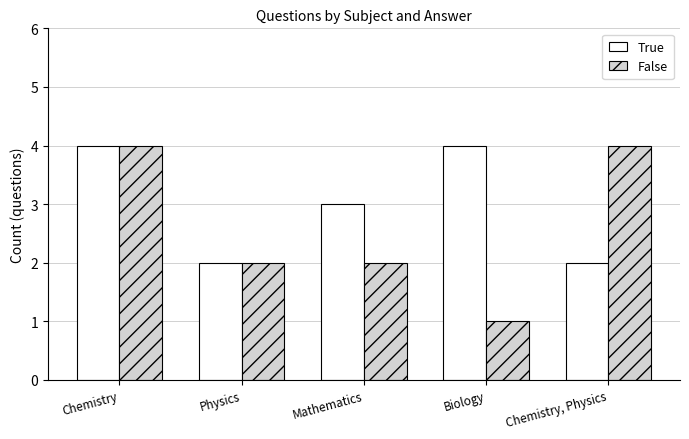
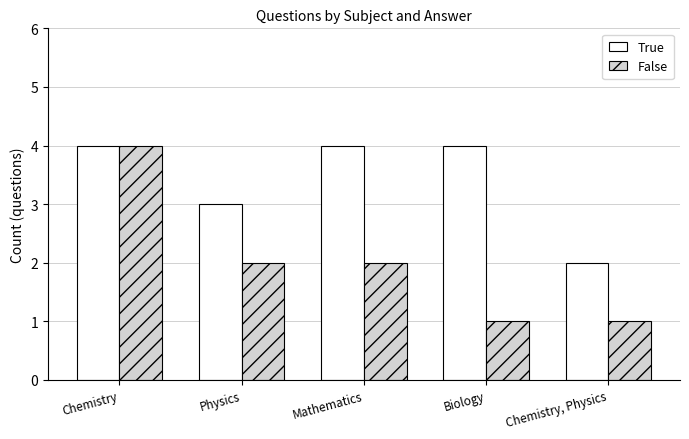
True, Physics: 2 -> 3
True, Mathematics: 3 -> 4
False, Chemistry, Physics: 4 -> 1
